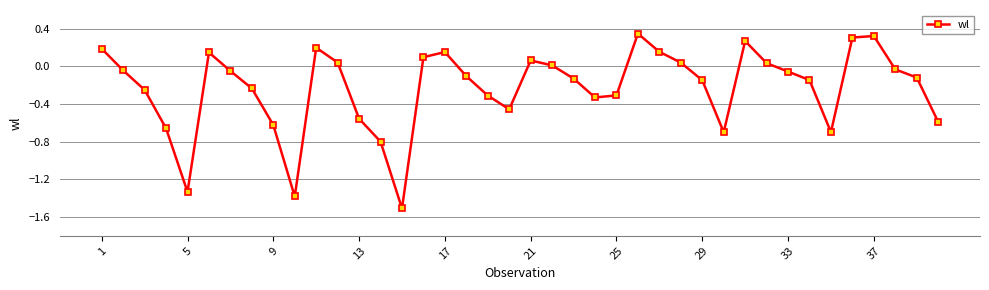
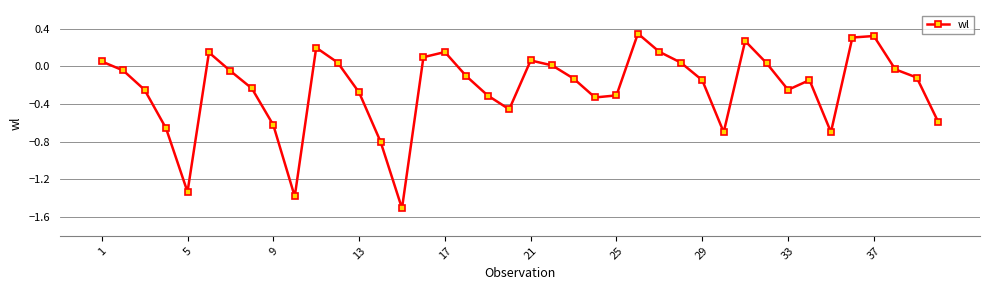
1: 0.2 -> 0.1
13: -0.6 -> -0.3
33: -0.1 -> -0.2
